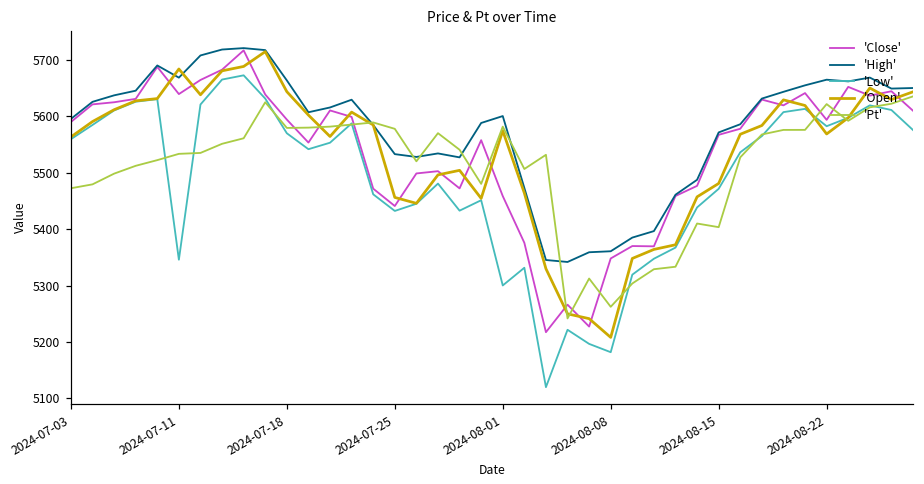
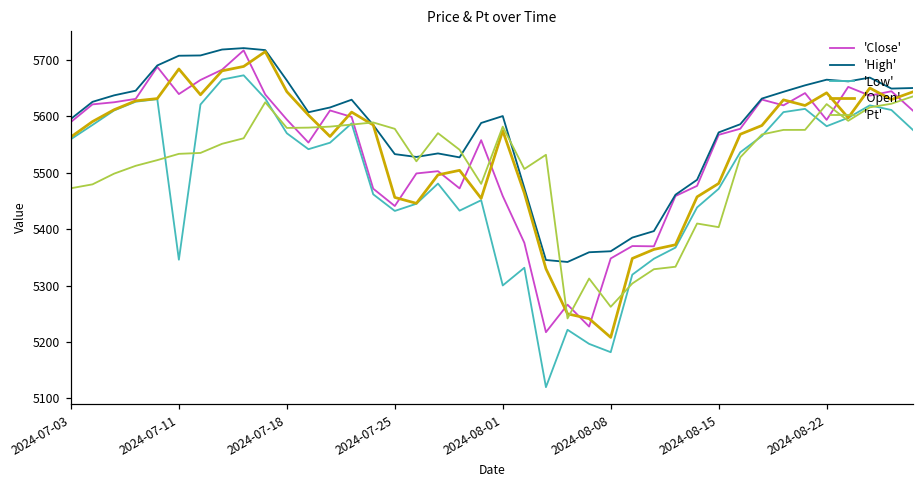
'High', 2024-07-11: 5670 -> 5710
'Open', 2024-08-22: 5570 -> 5640
